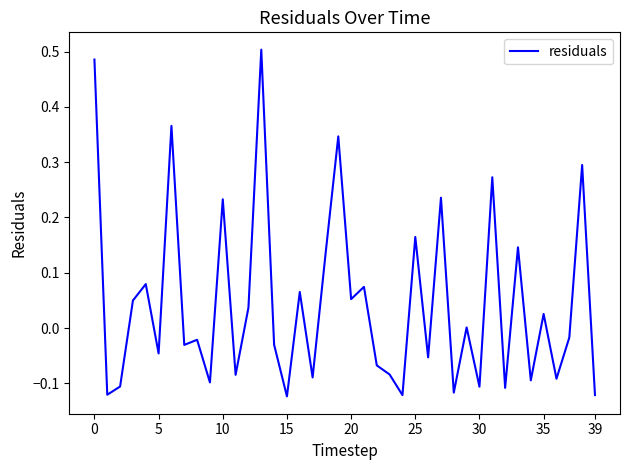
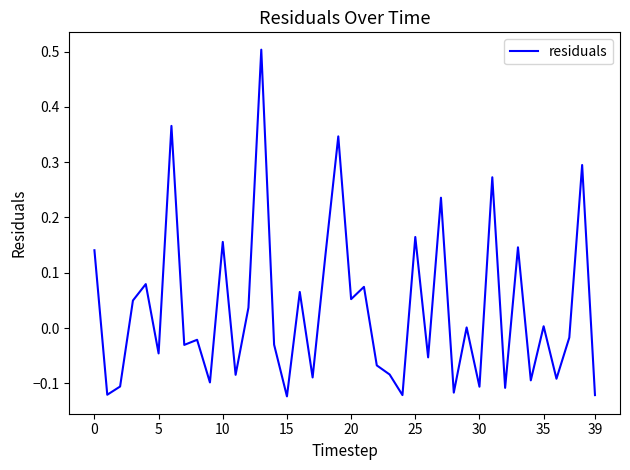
0: 0.49 -> 0.14
10: 0.23 -> 0.16
35: 0.03 -> 0.00
